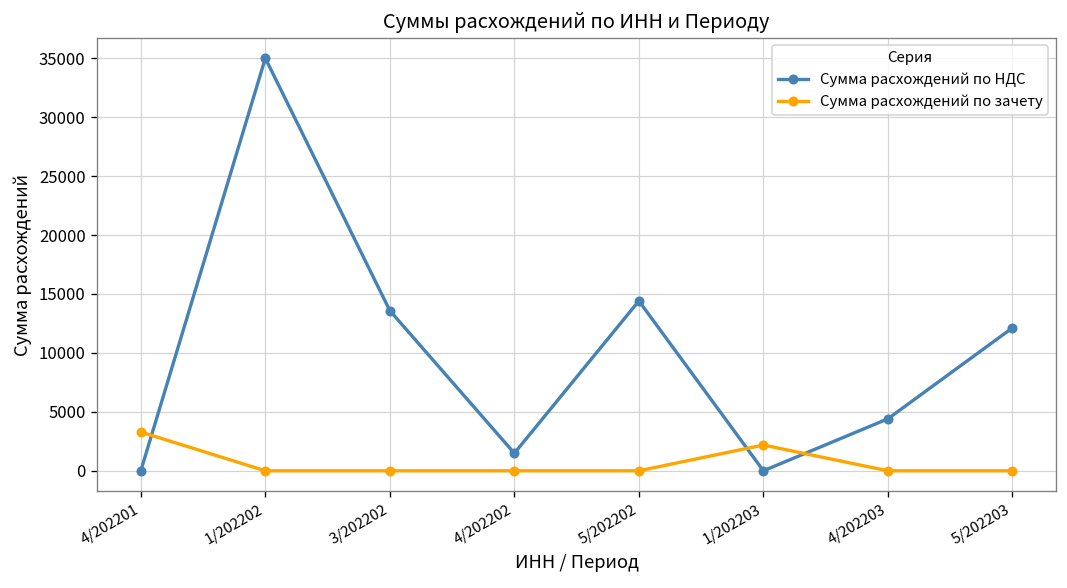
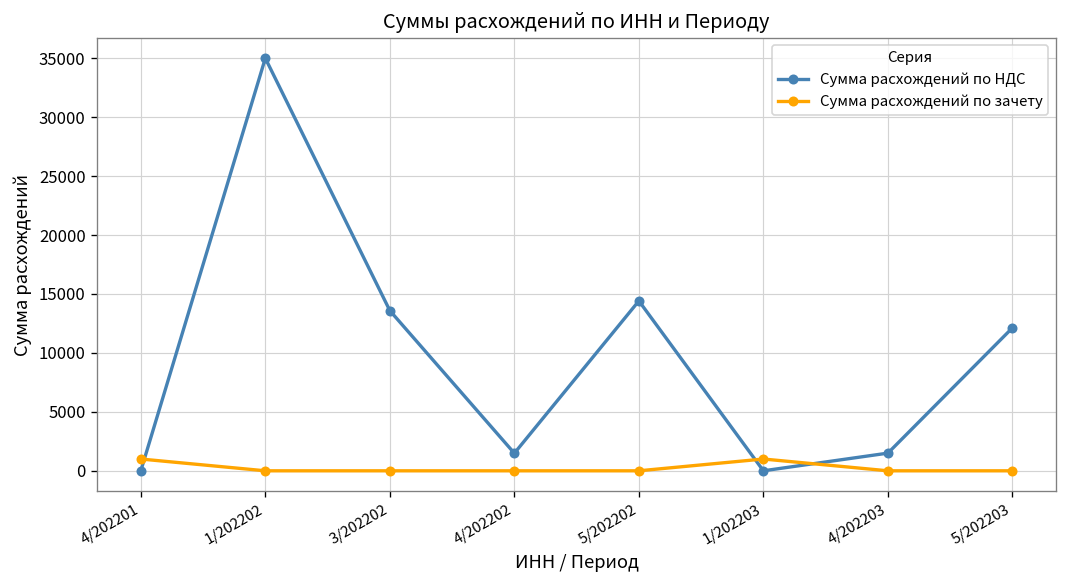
Сумма расхождений по зачету, 4/202201: 3000 -> 1000
Сумма расхождений по зачету, 1/202203: 2000 -> 1000
Сумма расхождений по НДС, 4/202203: 4000 -> 2000
